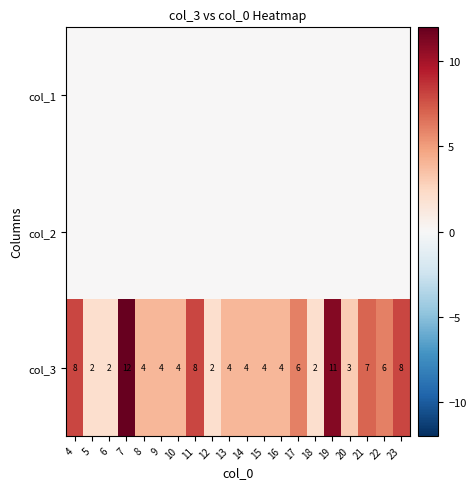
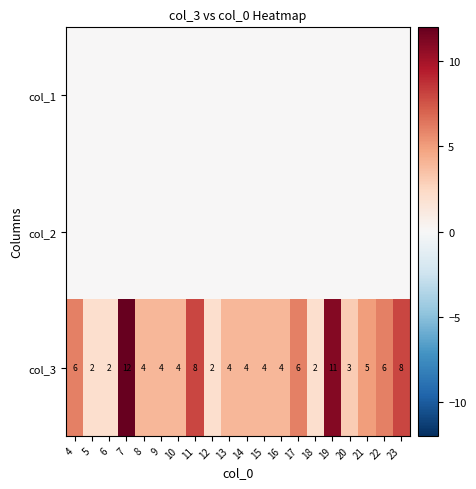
col_3, 4: 8 -> 6
col_3, 21: 7 -> 5
